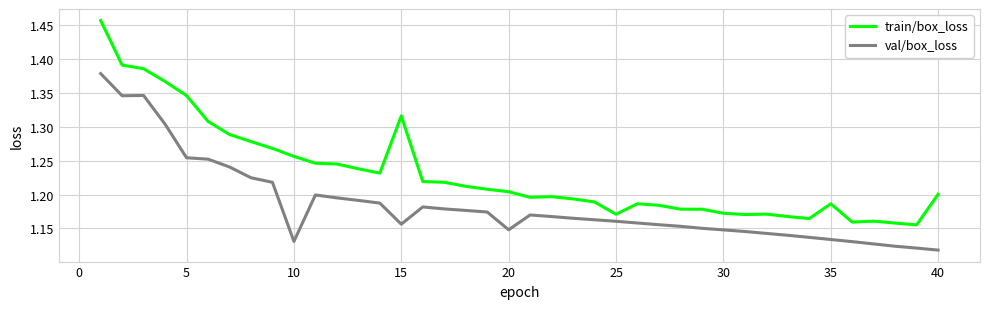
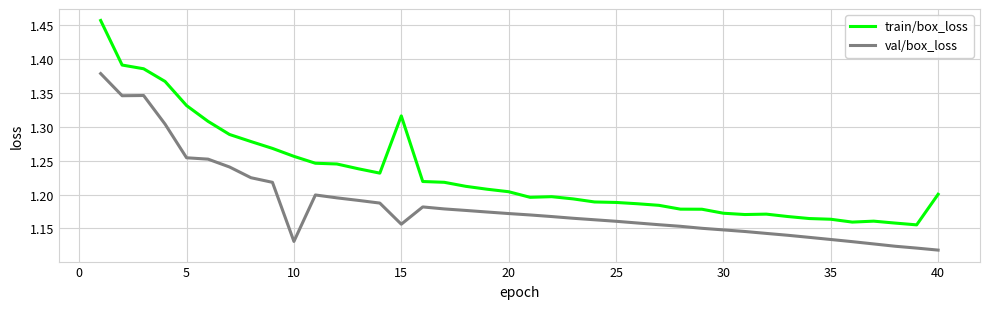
train/box_loss, 5: 1.35 -> 1.33
val/box_loss, 20: 1.15 -> 1.17
train/box_loss, 25: 1.17 -> 1.19
train/box_loss, 35: 1.19 -> 1.16
